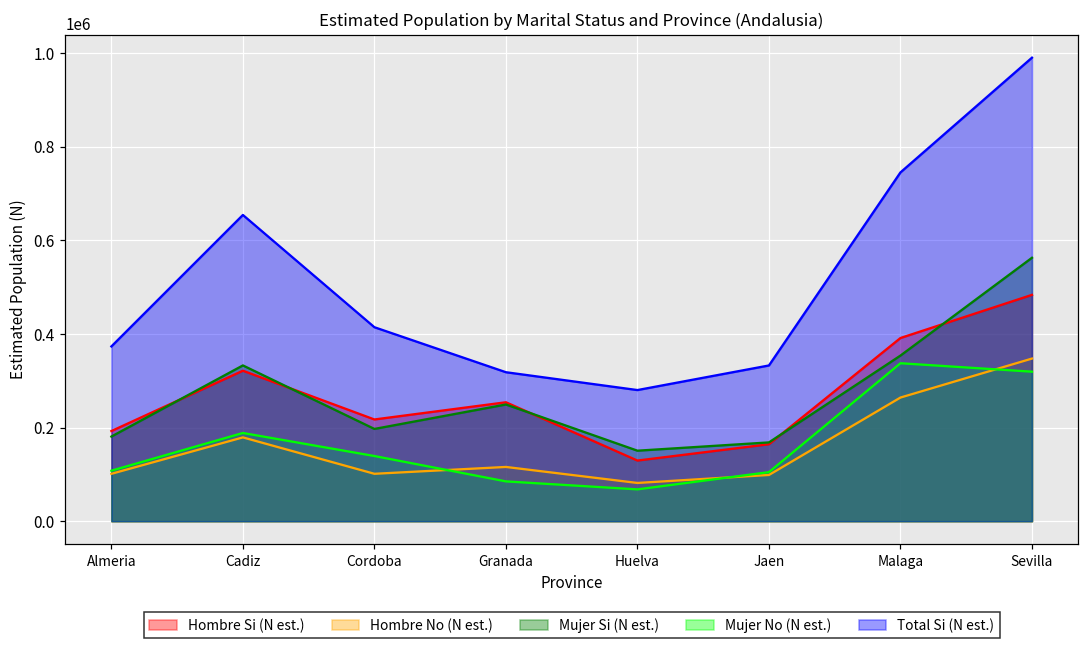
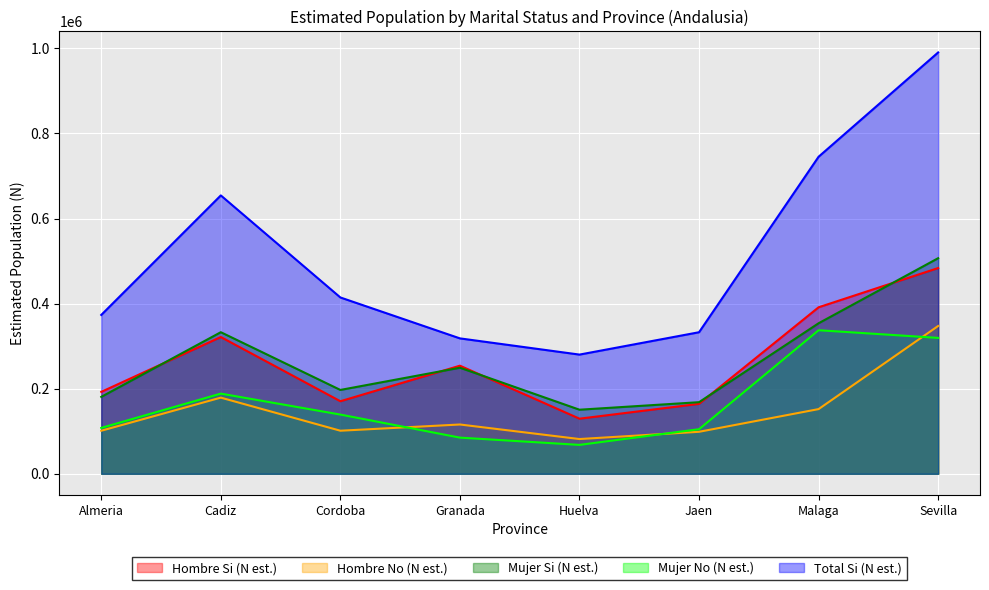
Hombre Si (N est.), Cordoba: 220000 -> 170000
Hombre No (N est.), Malaga: 260000 -> 150000
Mujer Si (N est.), Sevilla: 560000 -> 510000
